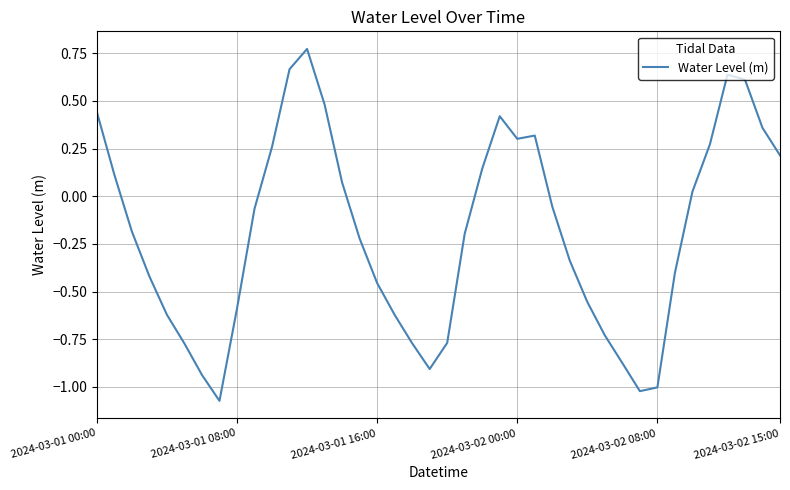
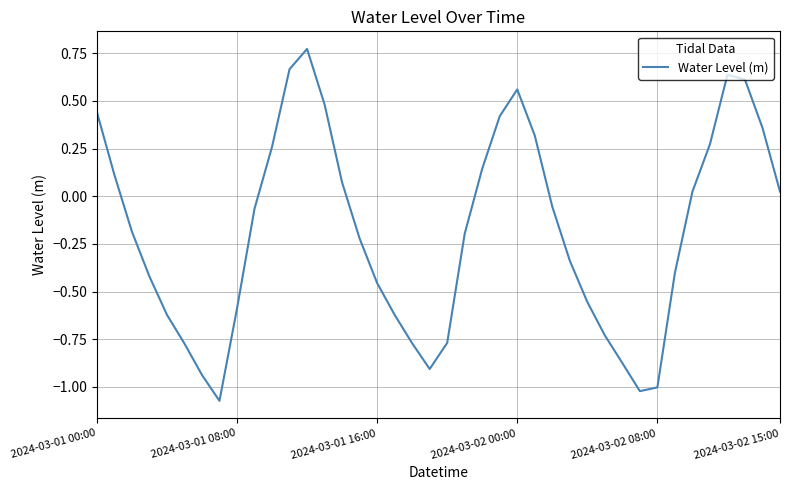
2024-03-02 00:00: 0.30 -> 0.56
2024-03-02 15:00: 0.21 -> 0.02
